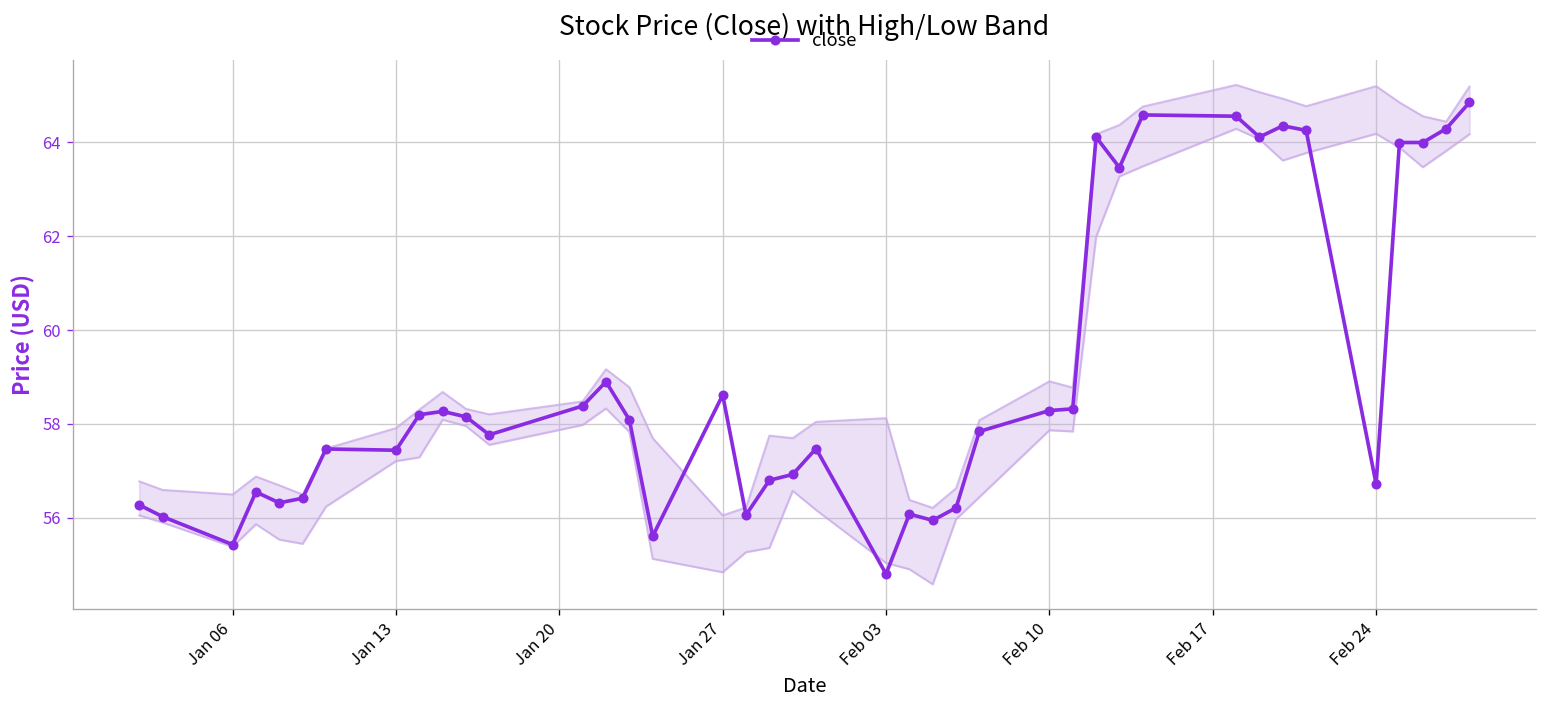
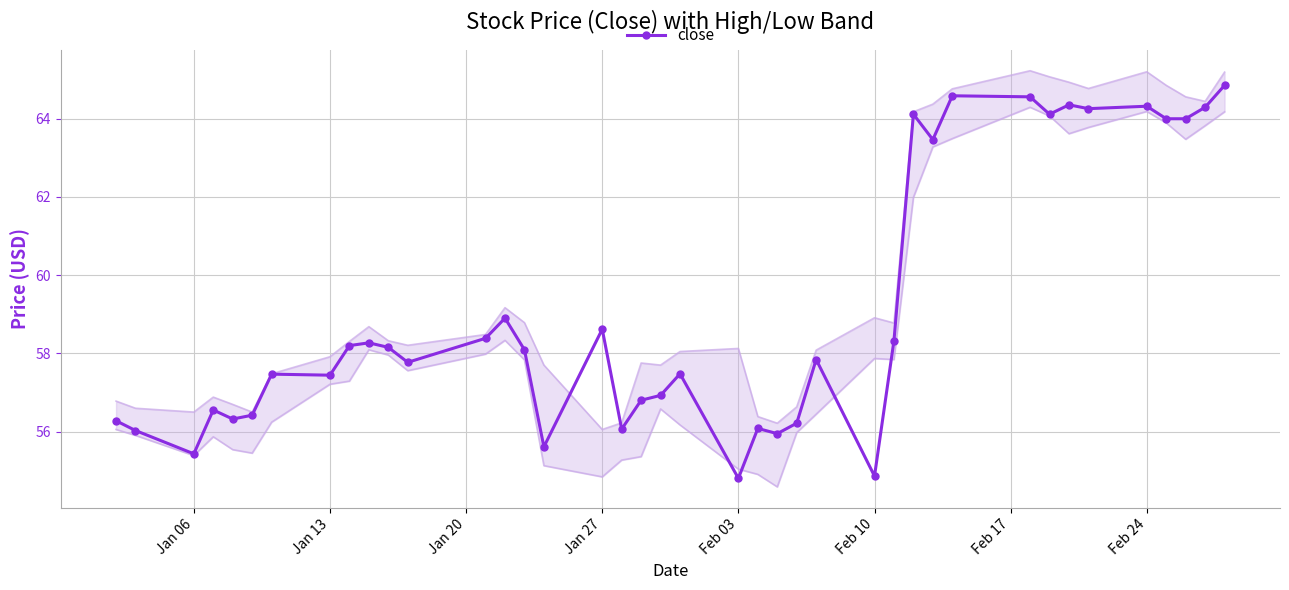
close, Feb 10: 58.3 -> 54.9
close, Feb 24: 56.7 -> 64.3
